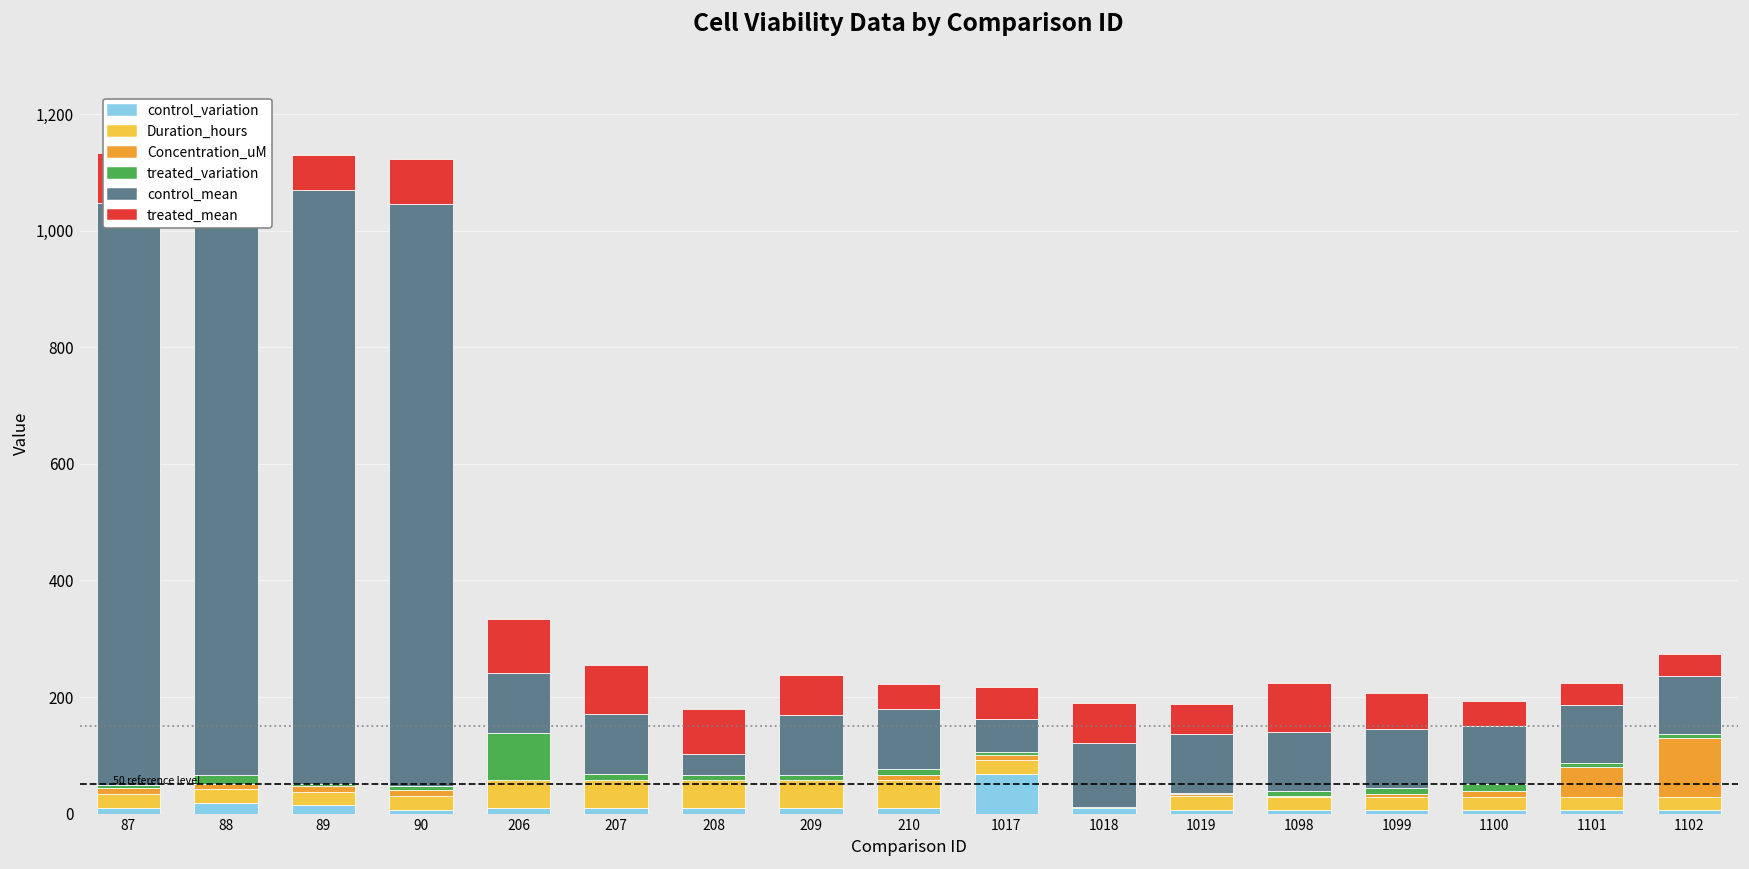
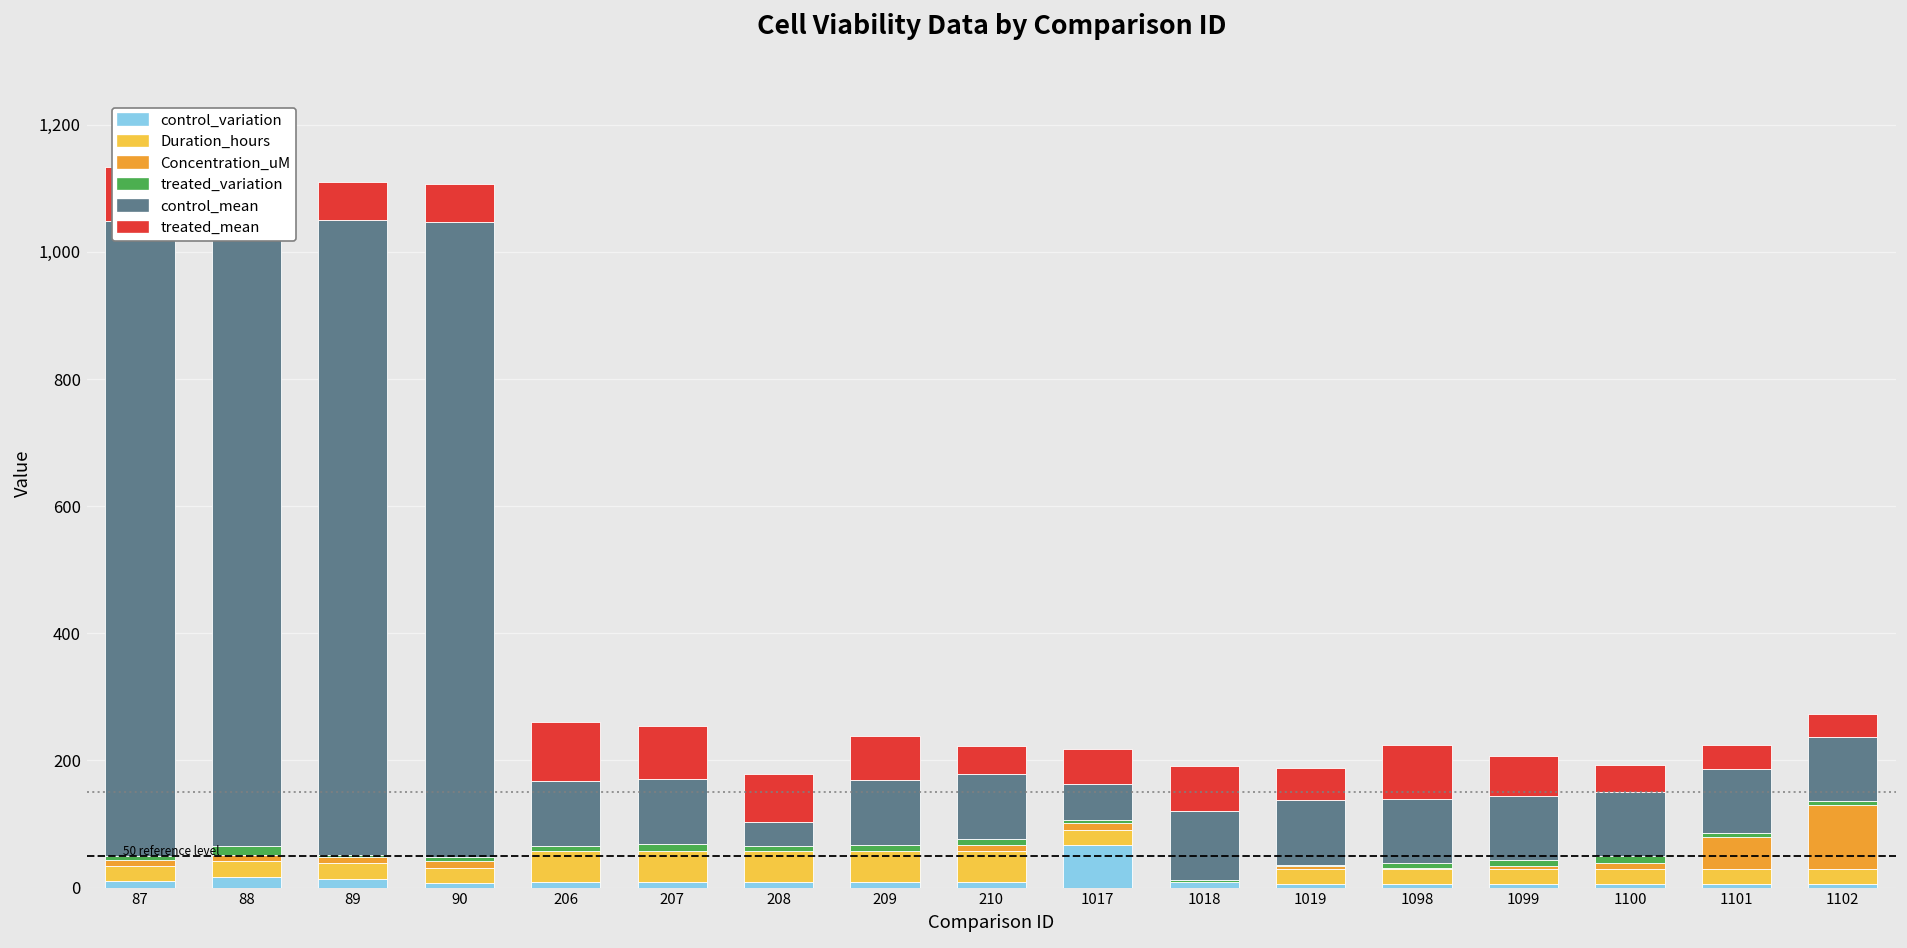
control_mean, 89: 1,020 -> 1,000
treated_mean, 90: 80 -> 60
treated_variation, 206: 80 -> 10
